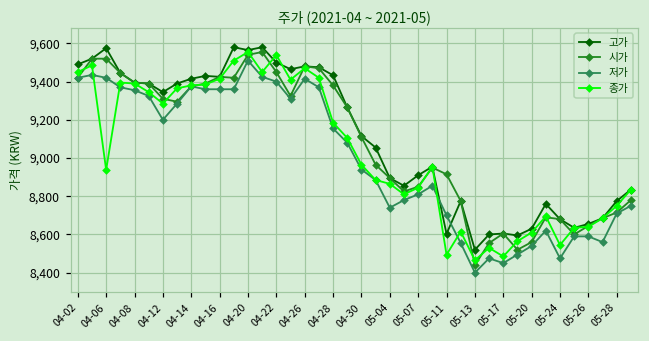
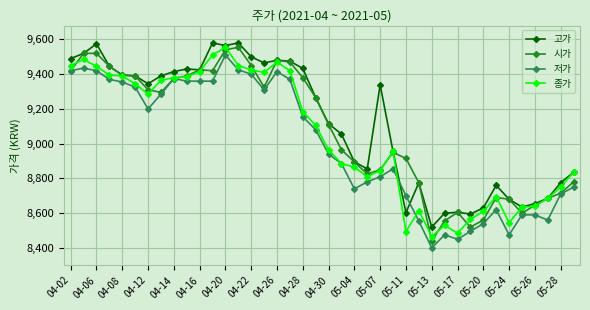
종가, 04-06: 8,940 -> 9,450
종가, 04-22: 9,540 -> 9,430
고가, 05-07: 8,910 -> 9,340
